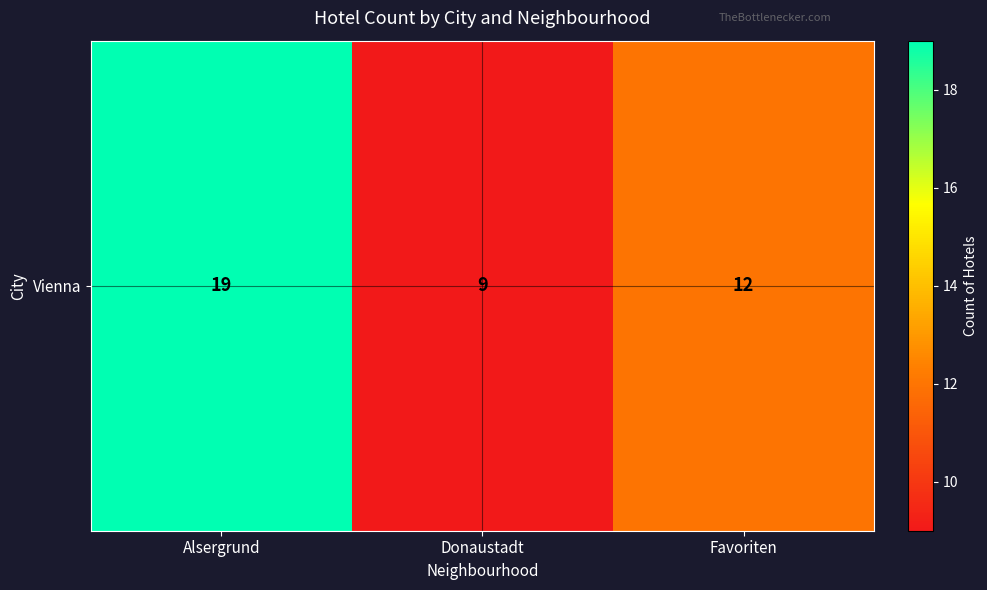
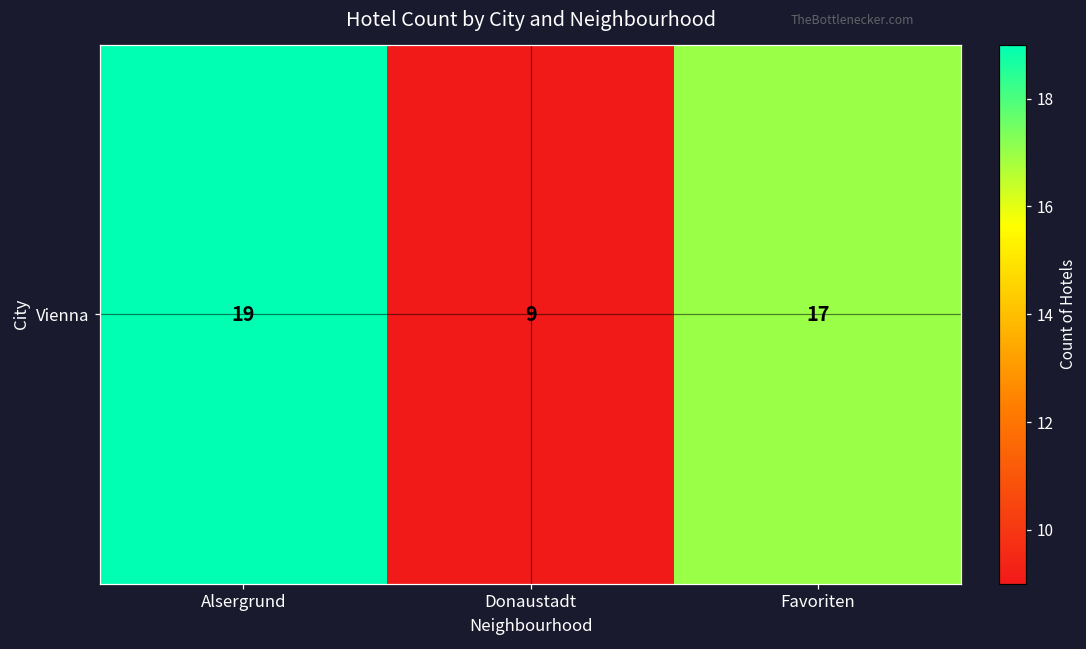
Vienna, Favoriten: 12 -> 17
